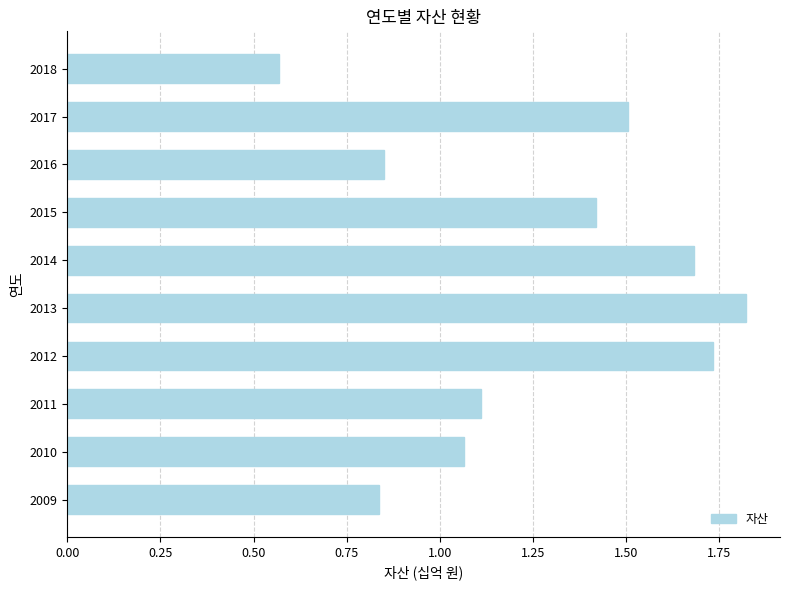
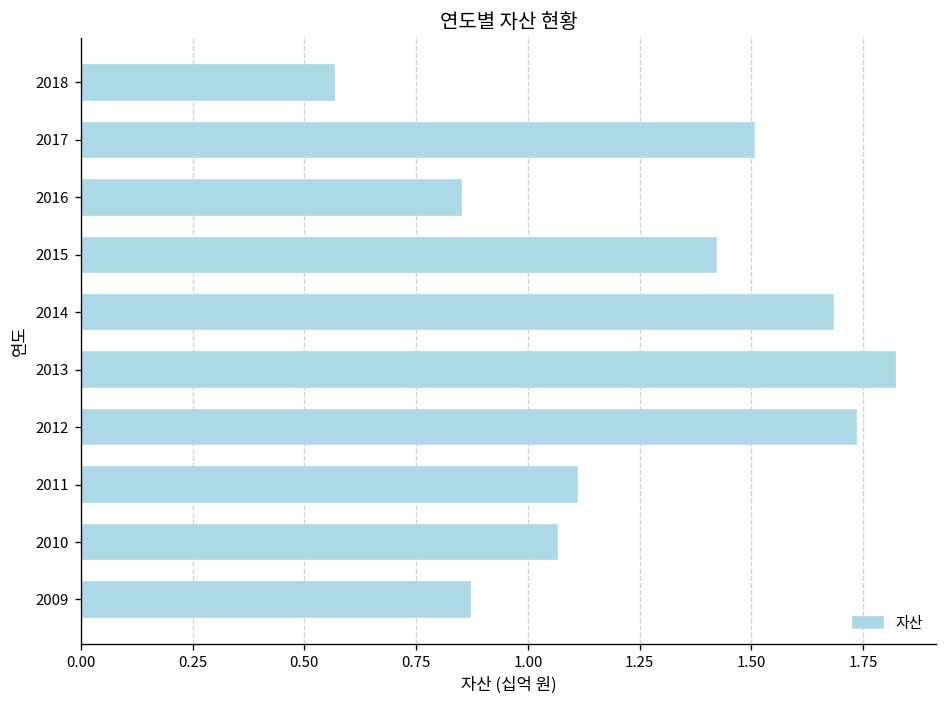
2009: 0.84 -> 0.87
